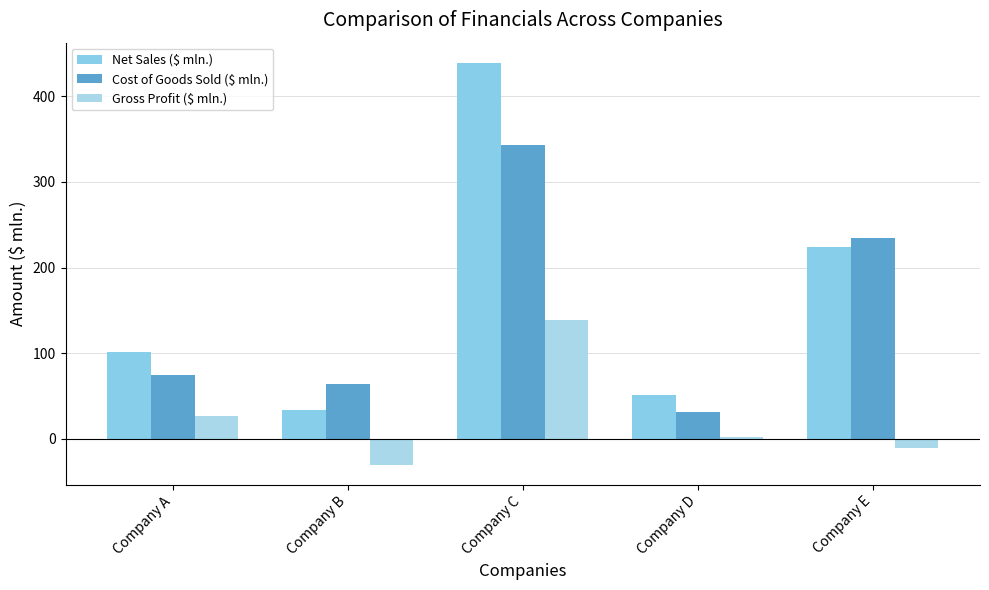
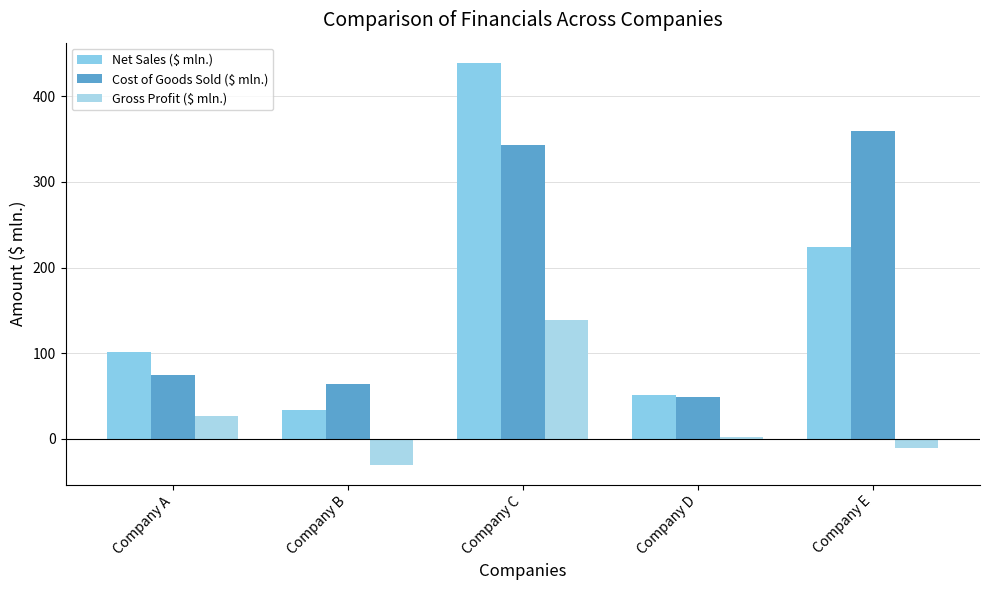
Cost of Goods Sold ($ mln.), Company D: 30 -> 50
Cost of Goods Sold ($ mln.), Company E: 230 -> 360
